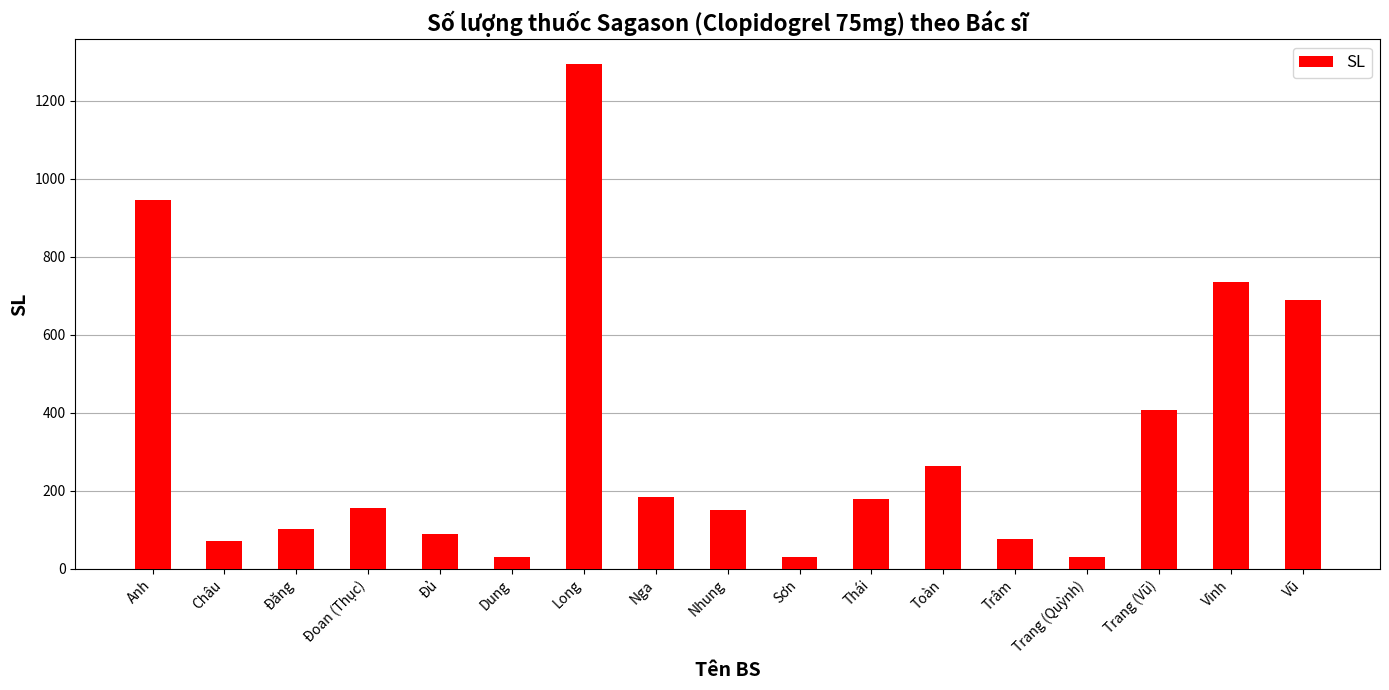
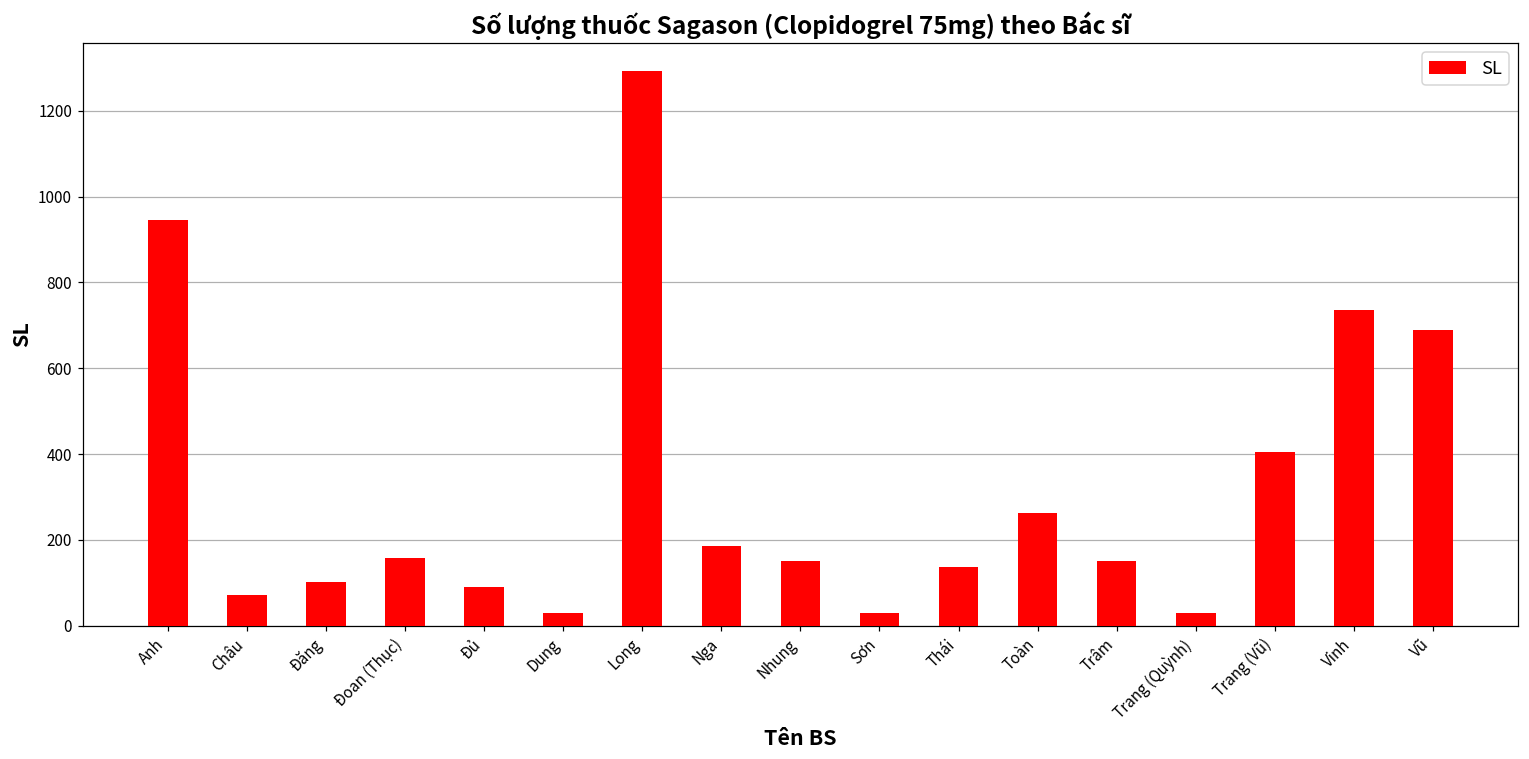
Thái: 180 -> 140
Trâm: 80 -> 150
